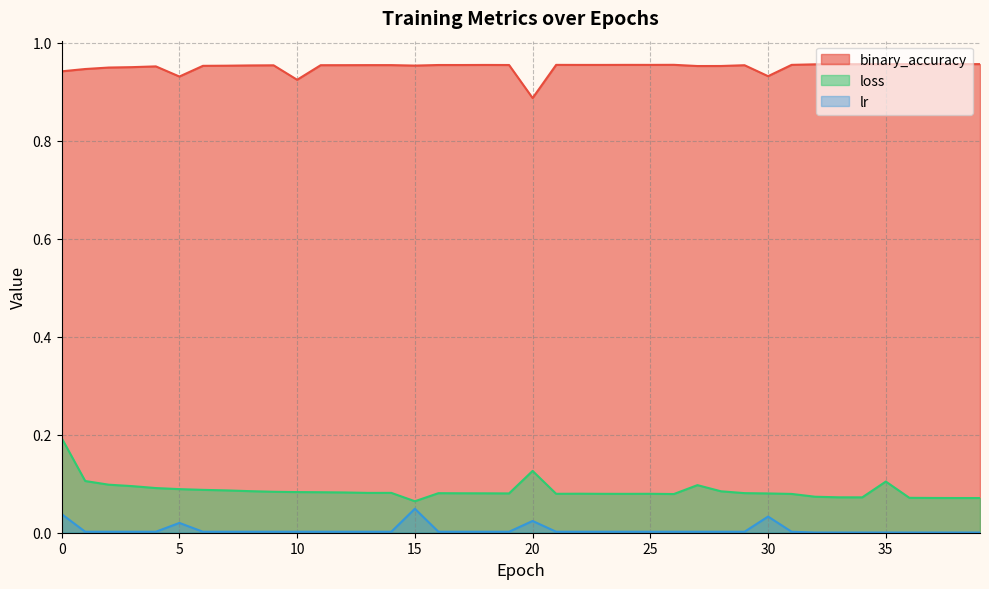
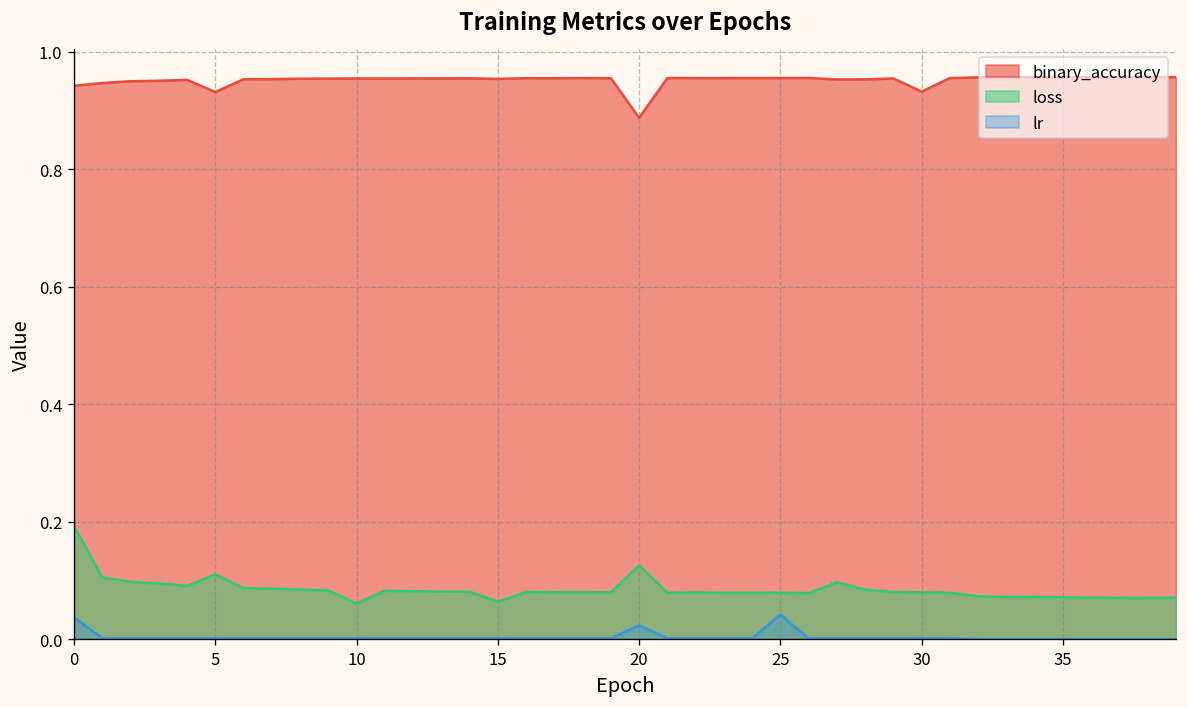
loss, 5: 0.09 -> 0.11
lr, 5: 0.02 -> 0.00
binary_accuracy, 10: 0.92 -> 0.95
loss, 10: 0.08 -> 0.06
lr, 15: 0.05 -> 0.00
lr, 25: 0.00 -> 0.04
lr, 30: 0.03 -> 0.00
loss, 35: 0.10 -> 0.07
